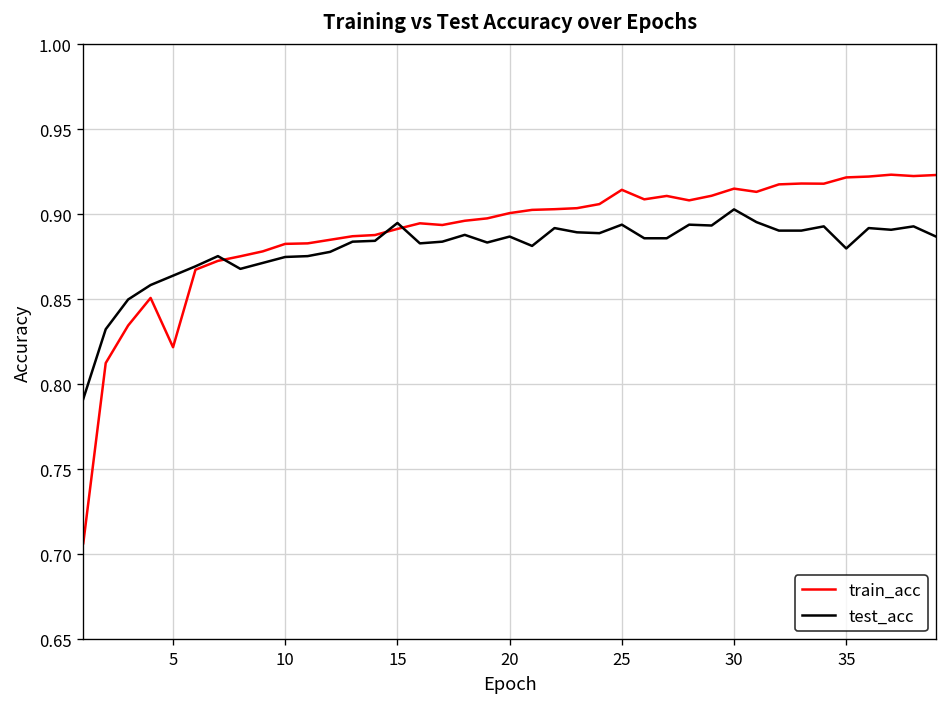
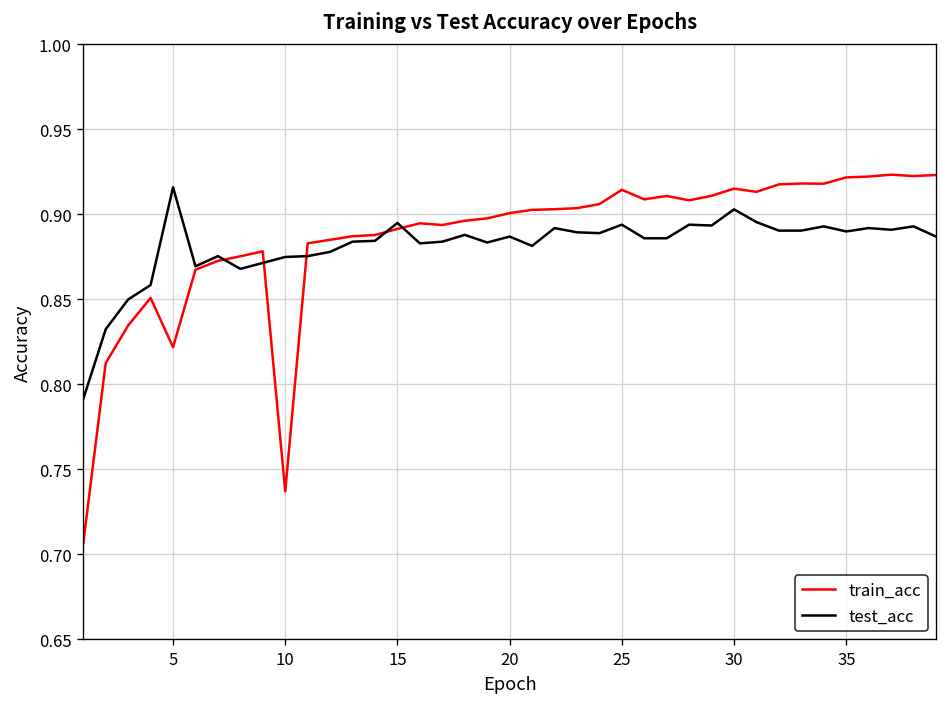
test_acc, 5: 0.864 -> 0.916
train_acc, 10: 0.883 -> 0.737
test_acc, 35: 0.88 -> 0.89
